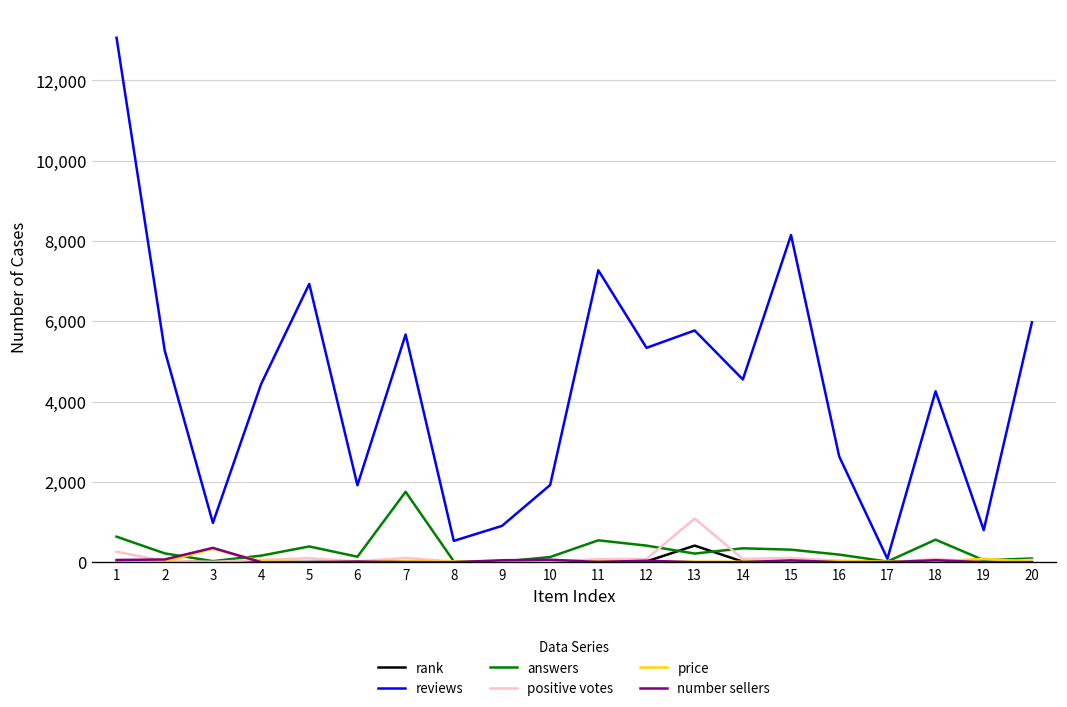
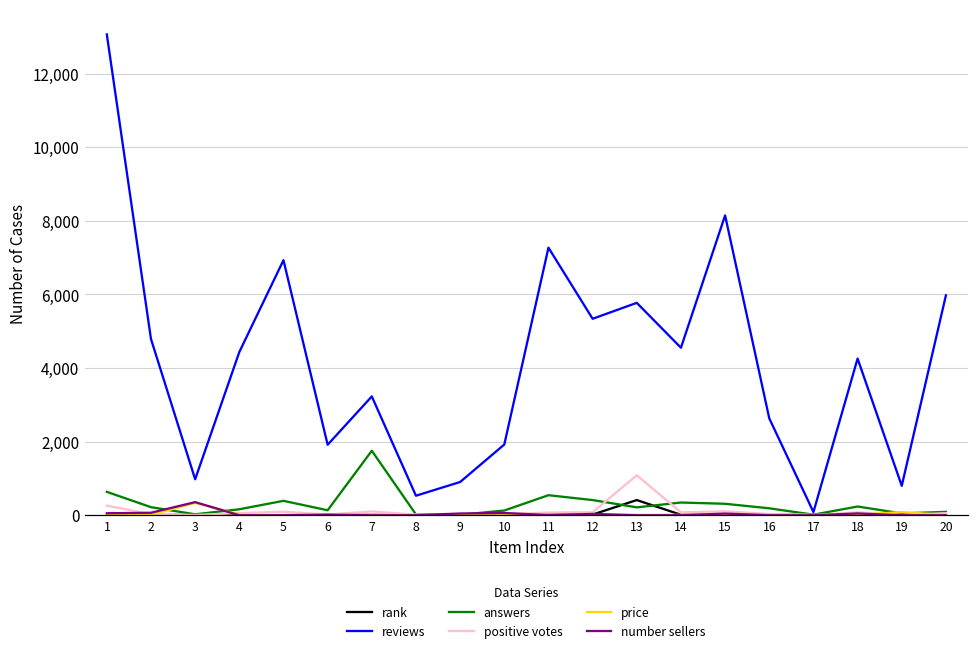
reviews, 2: 5,300 -> 4,800
reviews, 7: 5,700 -> 3,200
answers, 18: 600 -> 200
